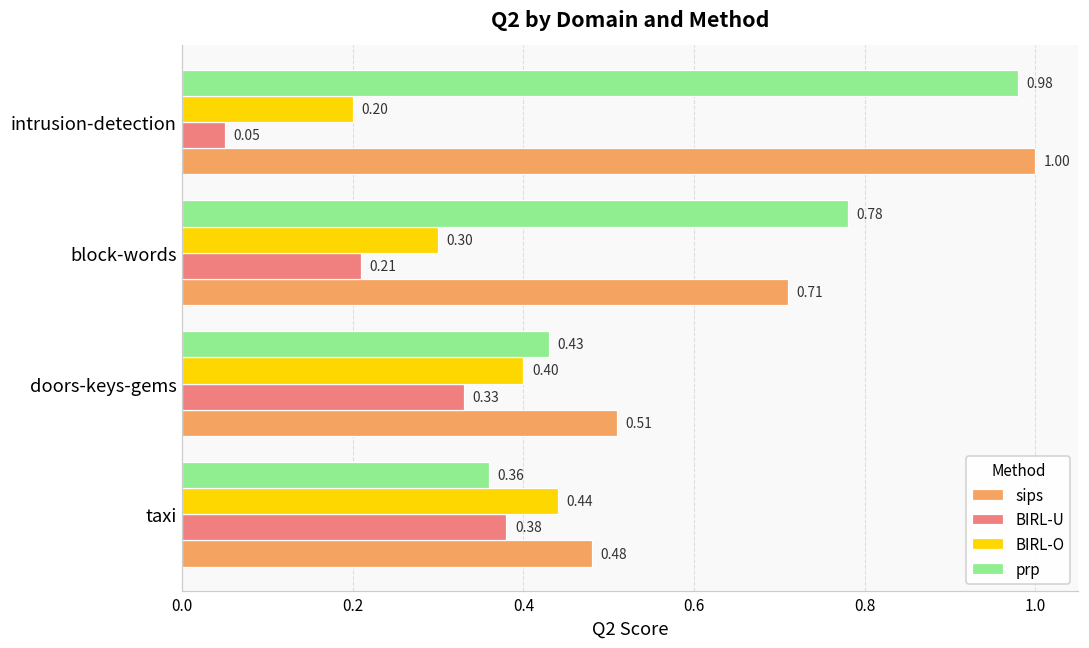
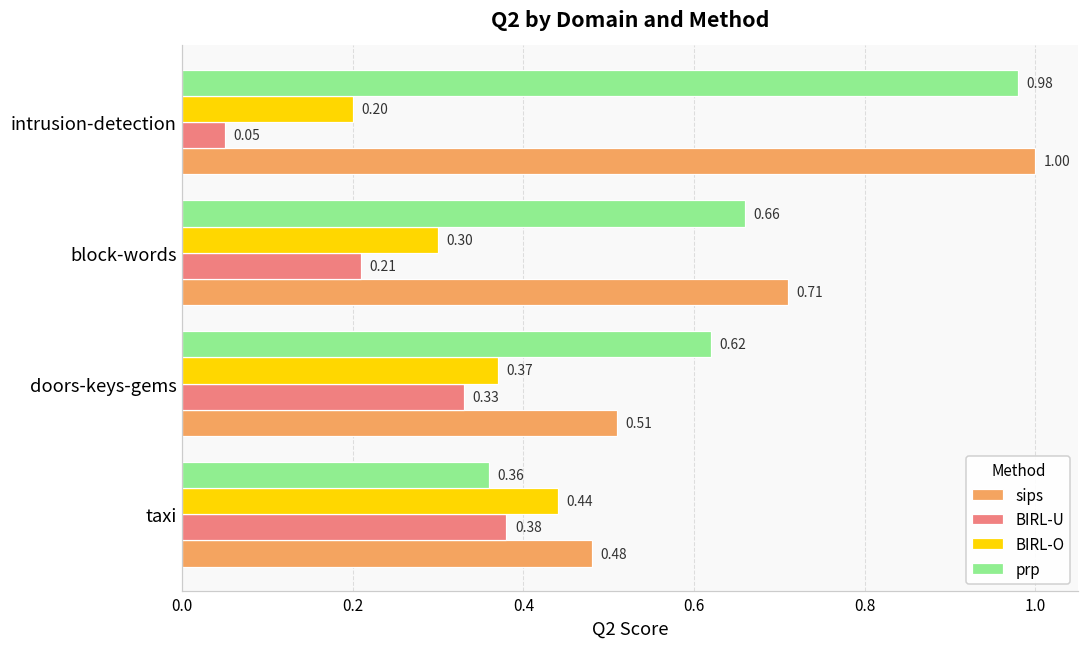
prp, block-words: 0.78 -> 0.66
prp, doors-keys-gems: 0.43 -> 0.62
BIRL-O, doors-keys-gems: 0.40 -> 0.37
